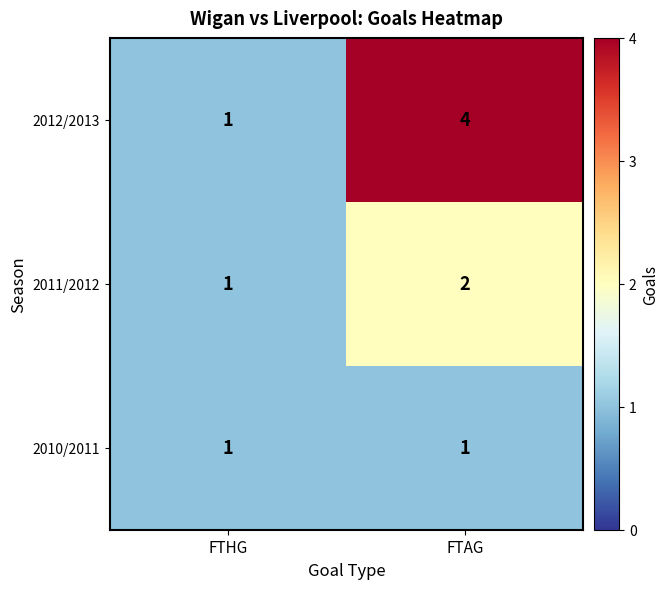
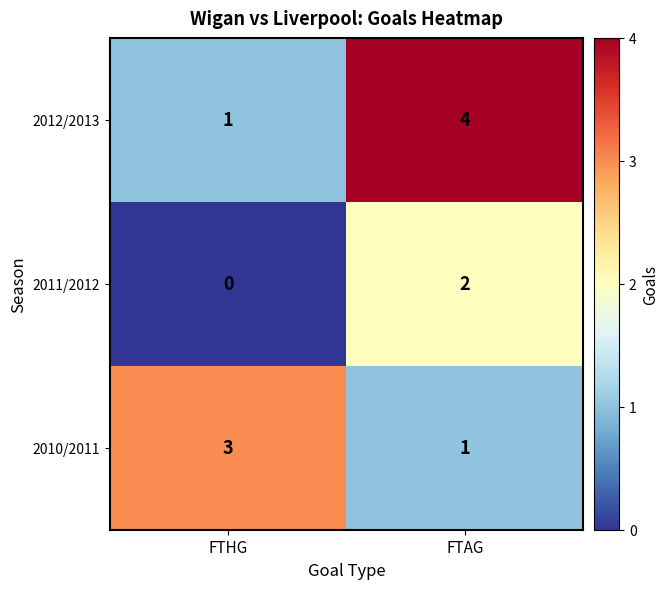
2011/2012, FTHG: 1 -> 0
2010/2011, FTHG: 1 -> 3
